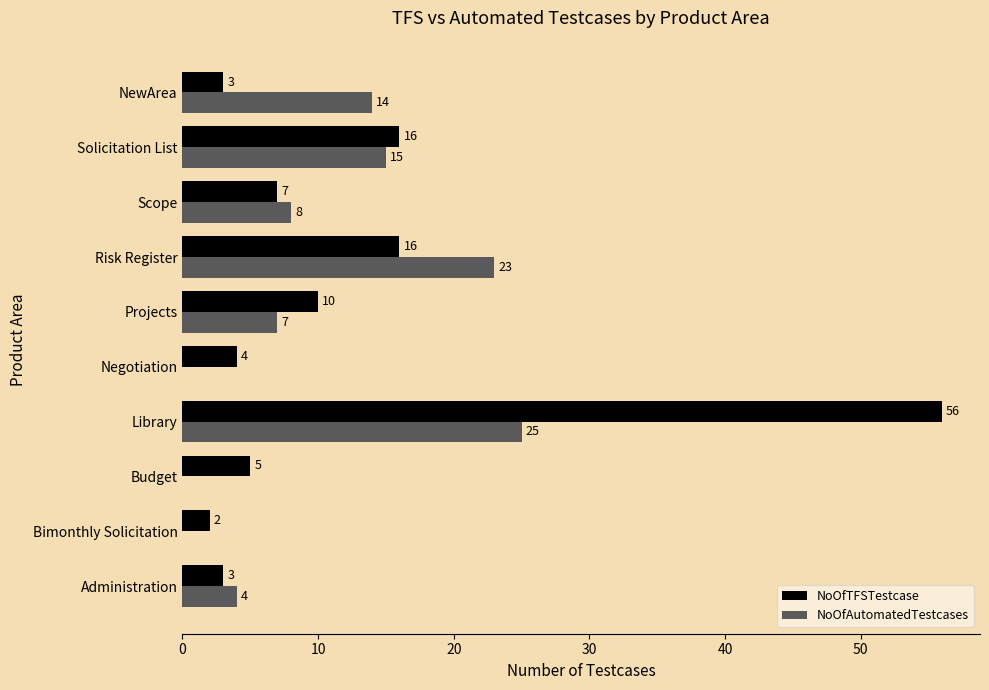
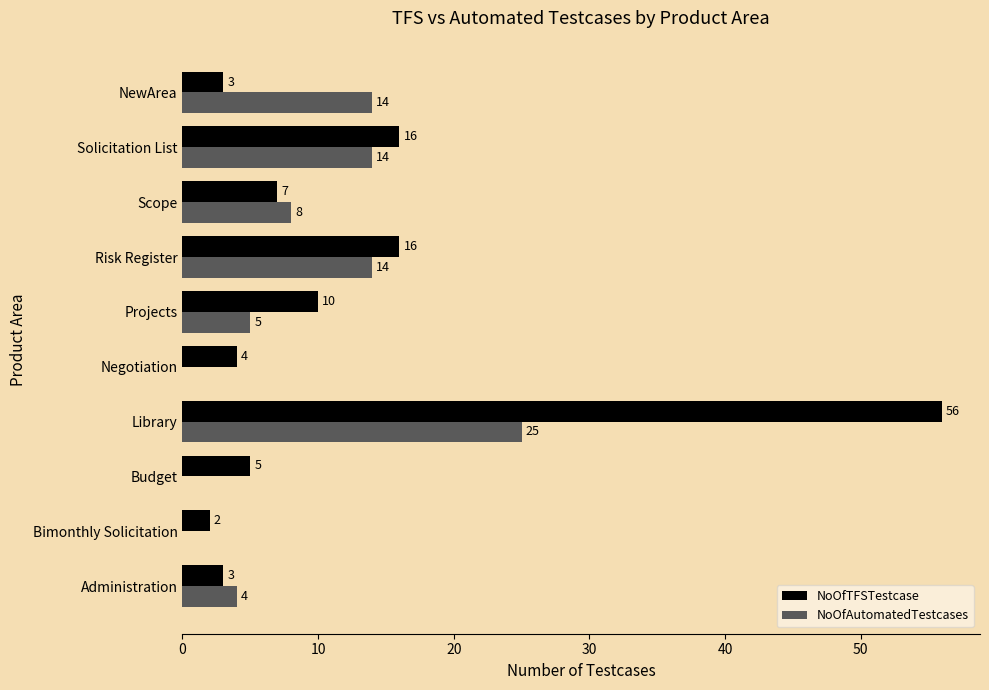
NoOfAutomatedTestcases, Solicitation List: 15 -> 14
NoOfAutomatedTestcases, Risk Register: 23 -> 14
NoOfAutomatedTestcases, Projects: 7 -> 5
